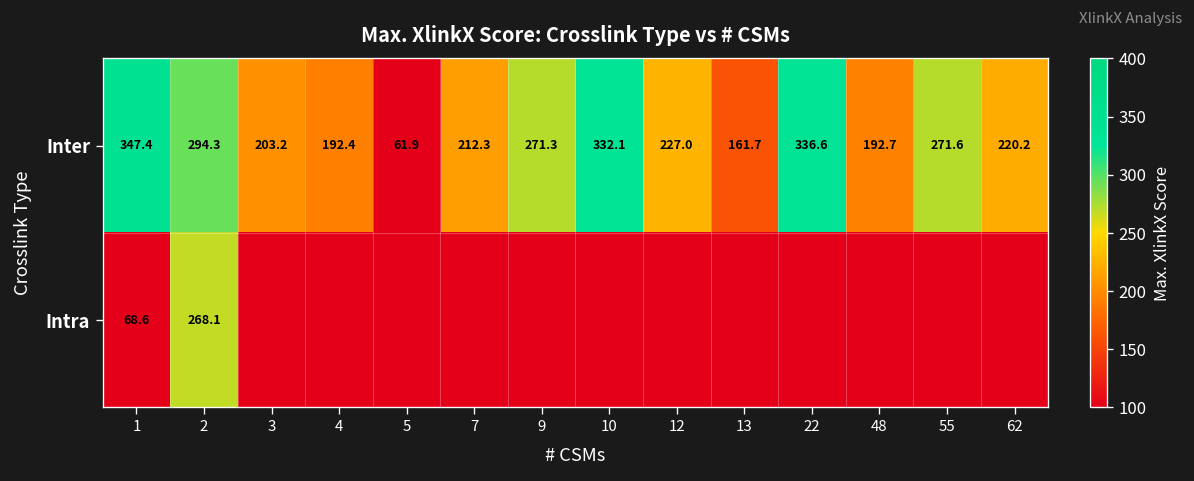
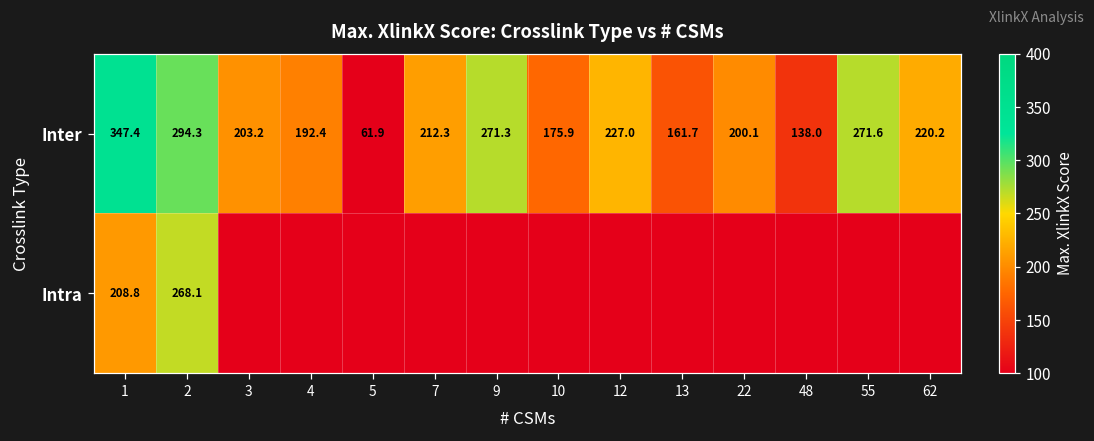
Inter, 10: 332.1 -> 175.9
Inter, 22: 336.6 -> 200.1
Inter, 48: 192.7 -> 138.0
Intra, 1: 68.6 -> 208.8
